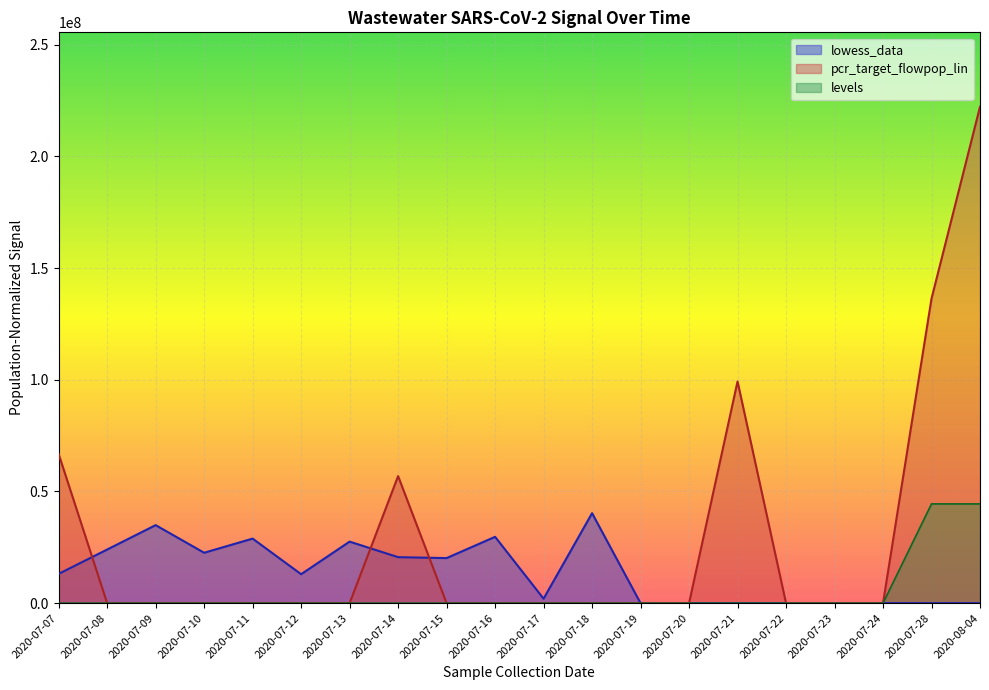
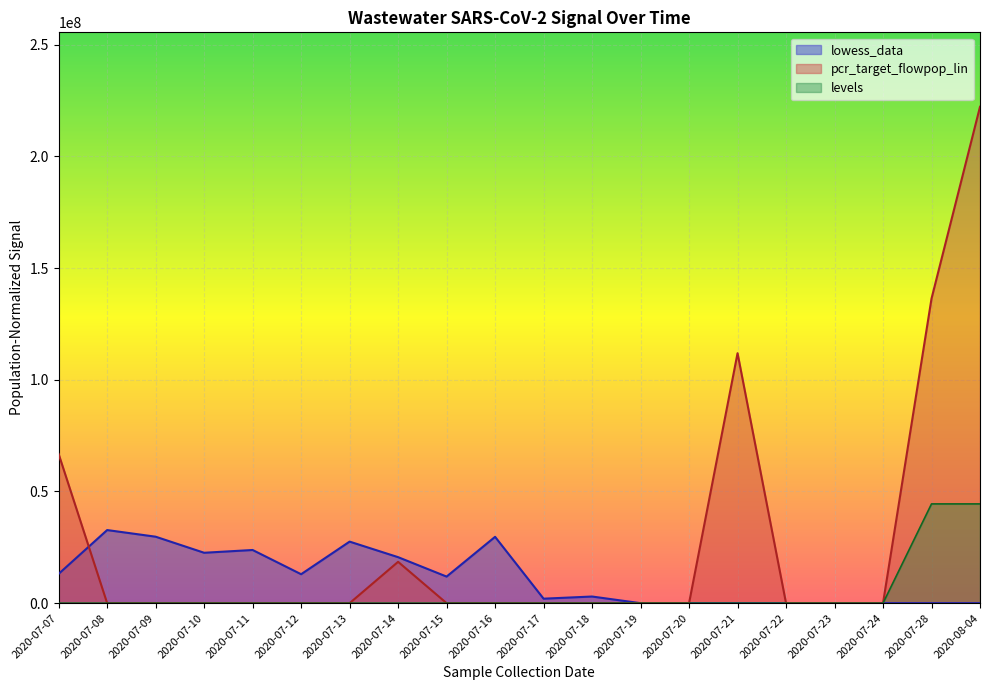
lowess_data, 2020-07-08: 24000000 -> 33000000
lowess_data, 2020-07-09: 35000000 -> 30000000
lowess_data, 2020-07-11: 29000000 -> 24000000
pcr_target_flowpop_lin, 2020-07-14: 57000000 -> 19000000
lowess_data, 2020-07-15: 20000000 -> 12000000
lowess_data, 2020-07-18: 40000000 -> 3000000
pcr_target_flowpop_lin, 2020-07-21: 99000000 -> 112000000
